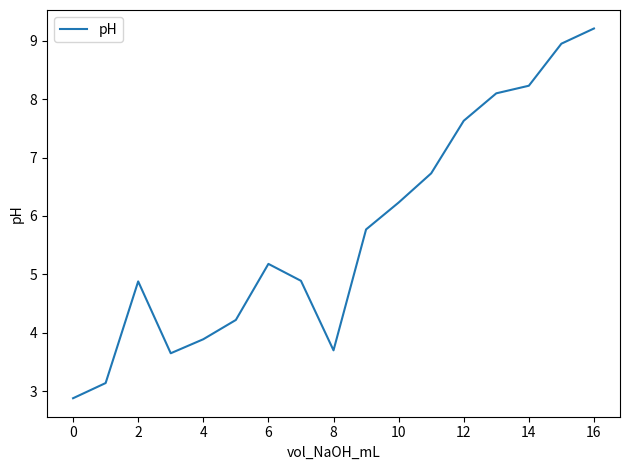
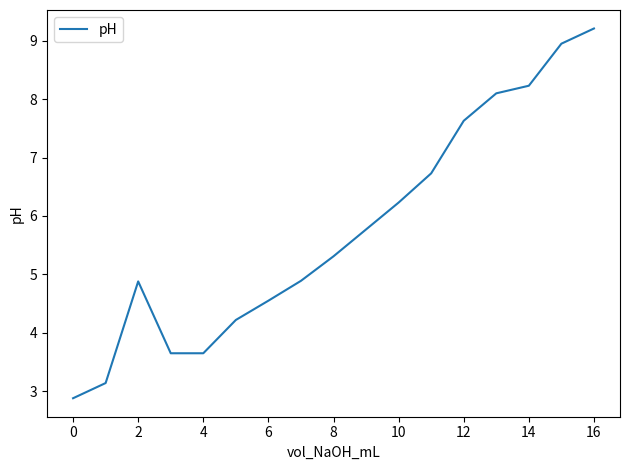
4: 3.9 -> 3.7
6: 5.2 -> 4.6
8: 3.7 -> 5.3
